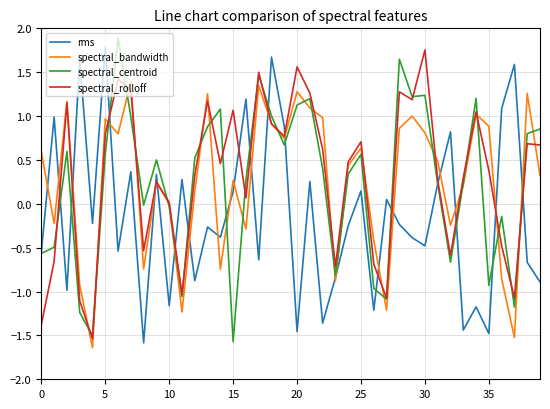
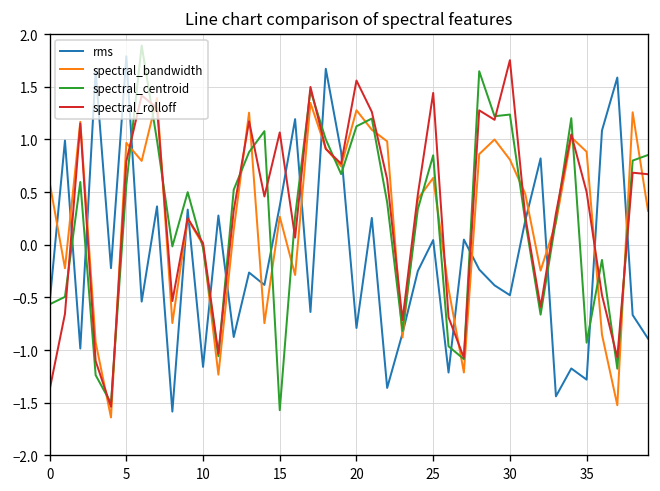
rms, 15: 0.1 -> 0.4
rms, 20: -1.5 -> -0.8
rms, 25: 0.1 -> 0.0
spectral_centroid, 25: 0.6 -> 0.8
spectral_rolloff, 25: 0.7 -> 1.4
rms, 35: -1.5 -> -1.3
spectral_rolloff, 35: 0.4 -> 0.5
